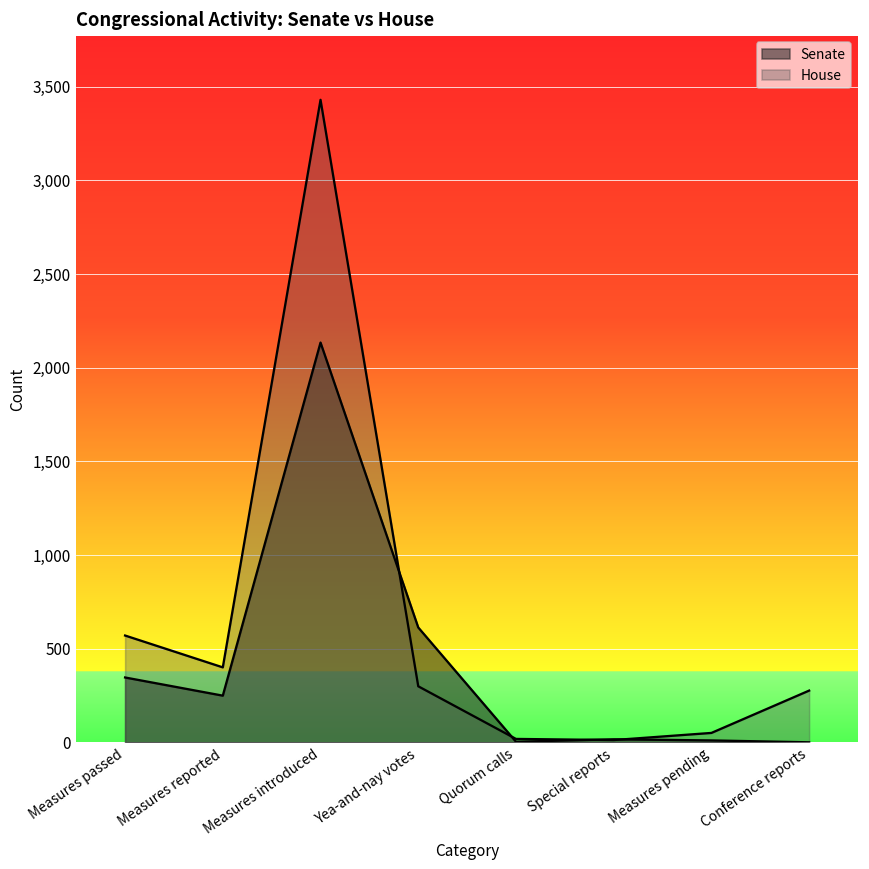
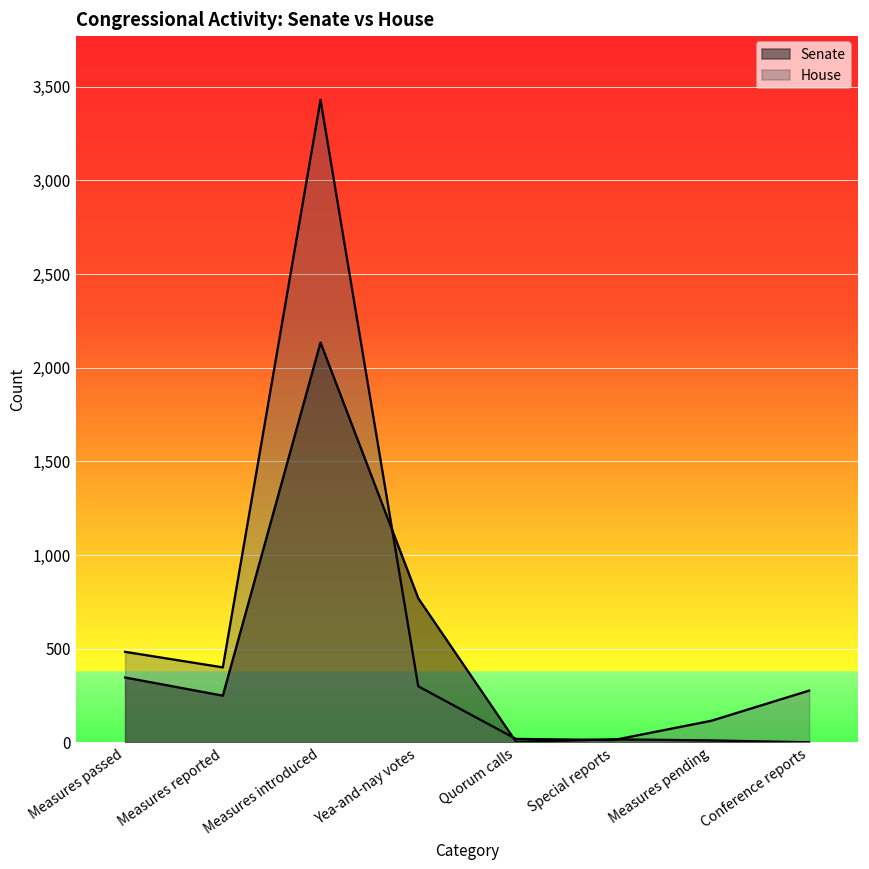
House, Measures passed: 570 -> 480
Senate, Yea-and-nay votes: 610 -> 770
House, Measures pending: 50 -> 120
